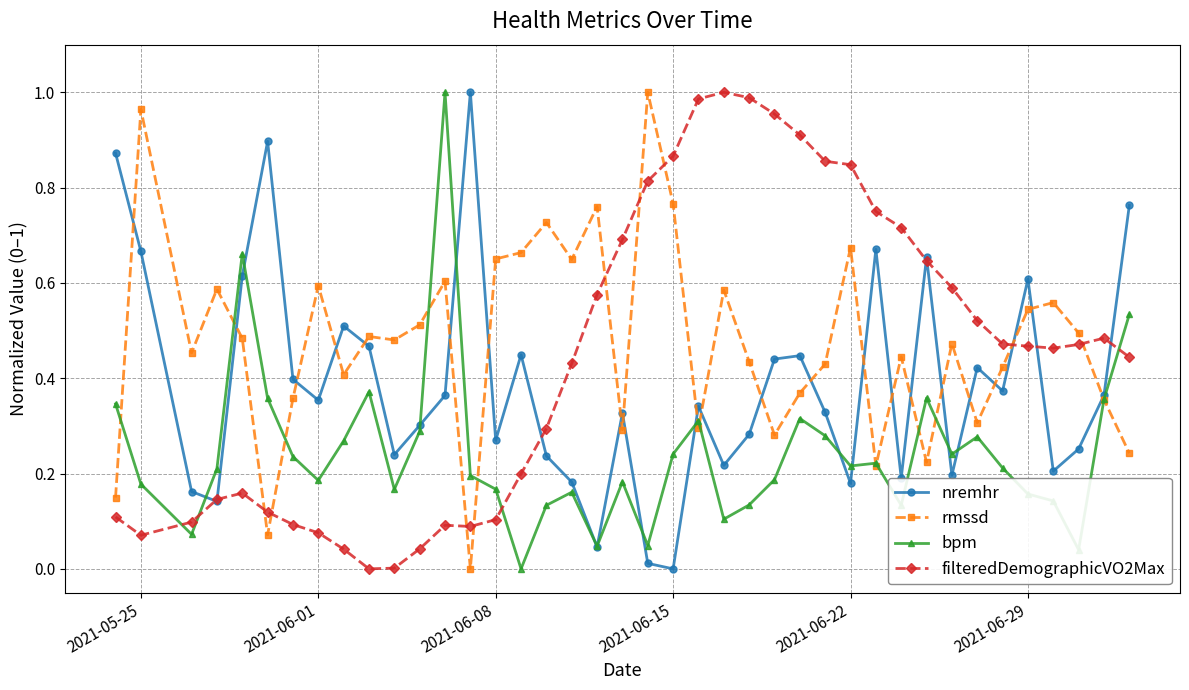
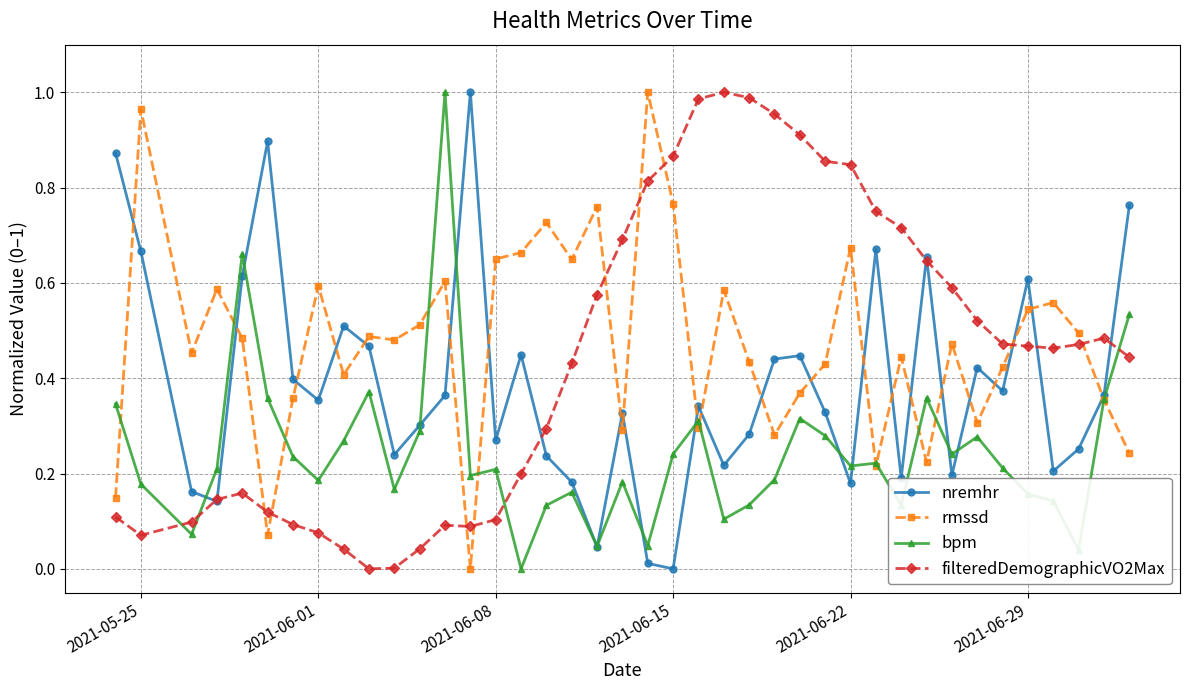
bpm, 2021-06-08: 0.17 -> 0.21
